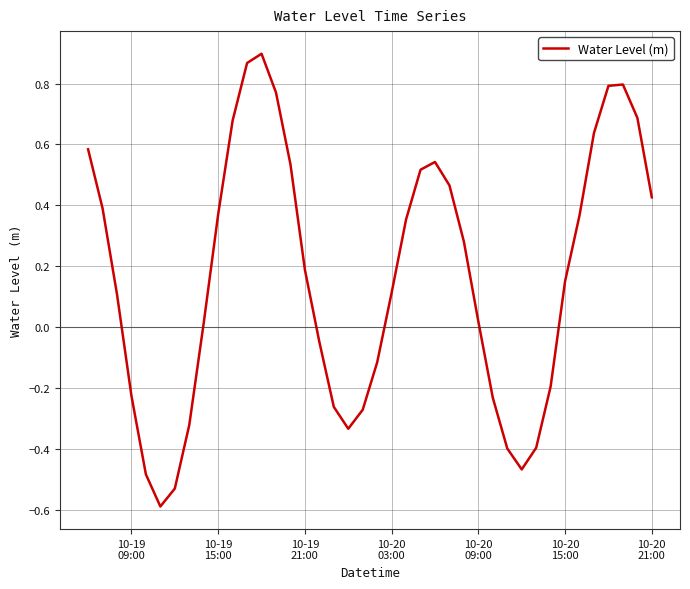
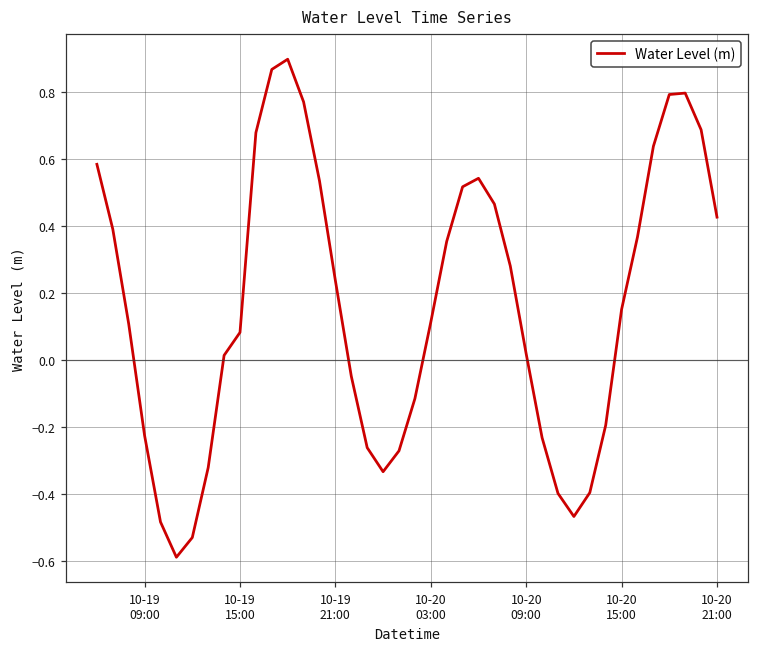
10-19 15:00: 0.37 -> 0.08
10-19 21:00: 0.19 -> 0.24
